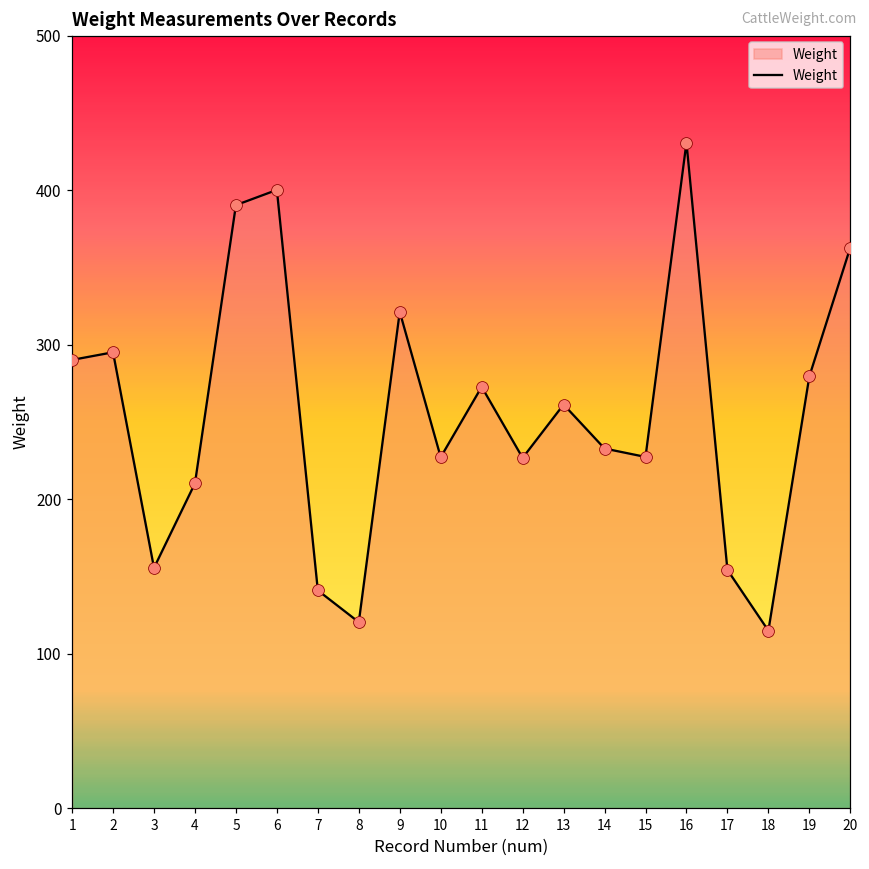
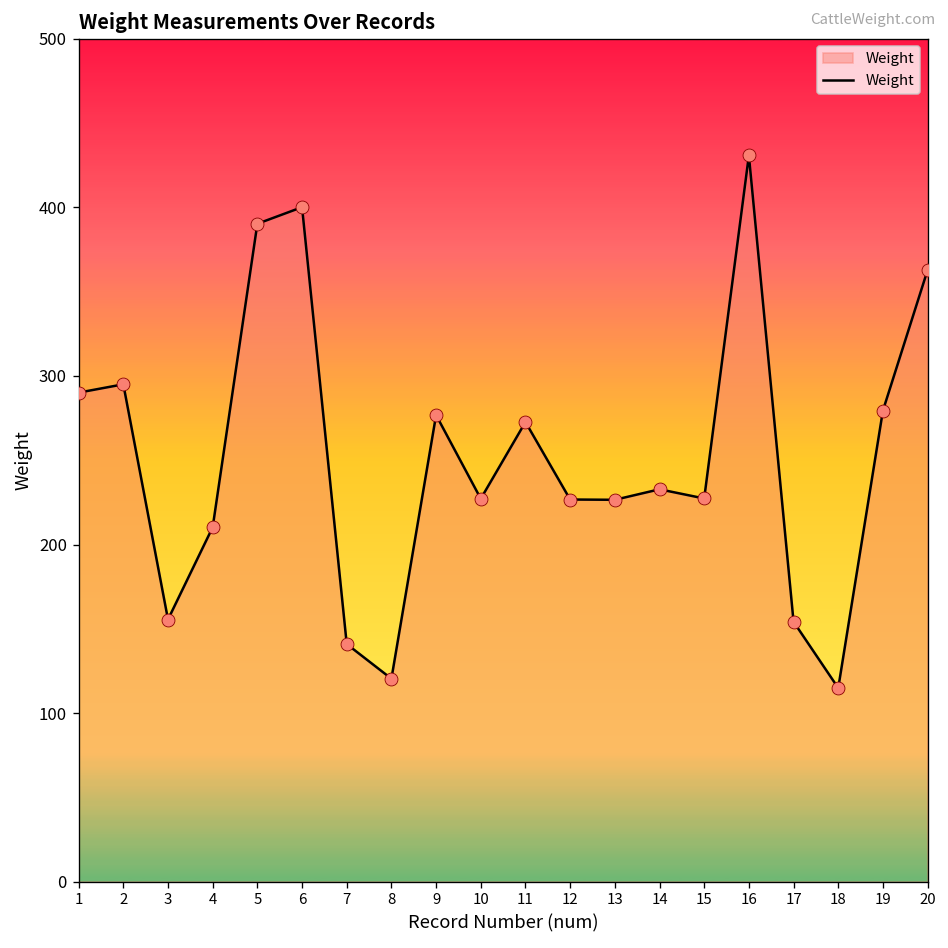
9: 321 -> 277
13: 261 -> 227
